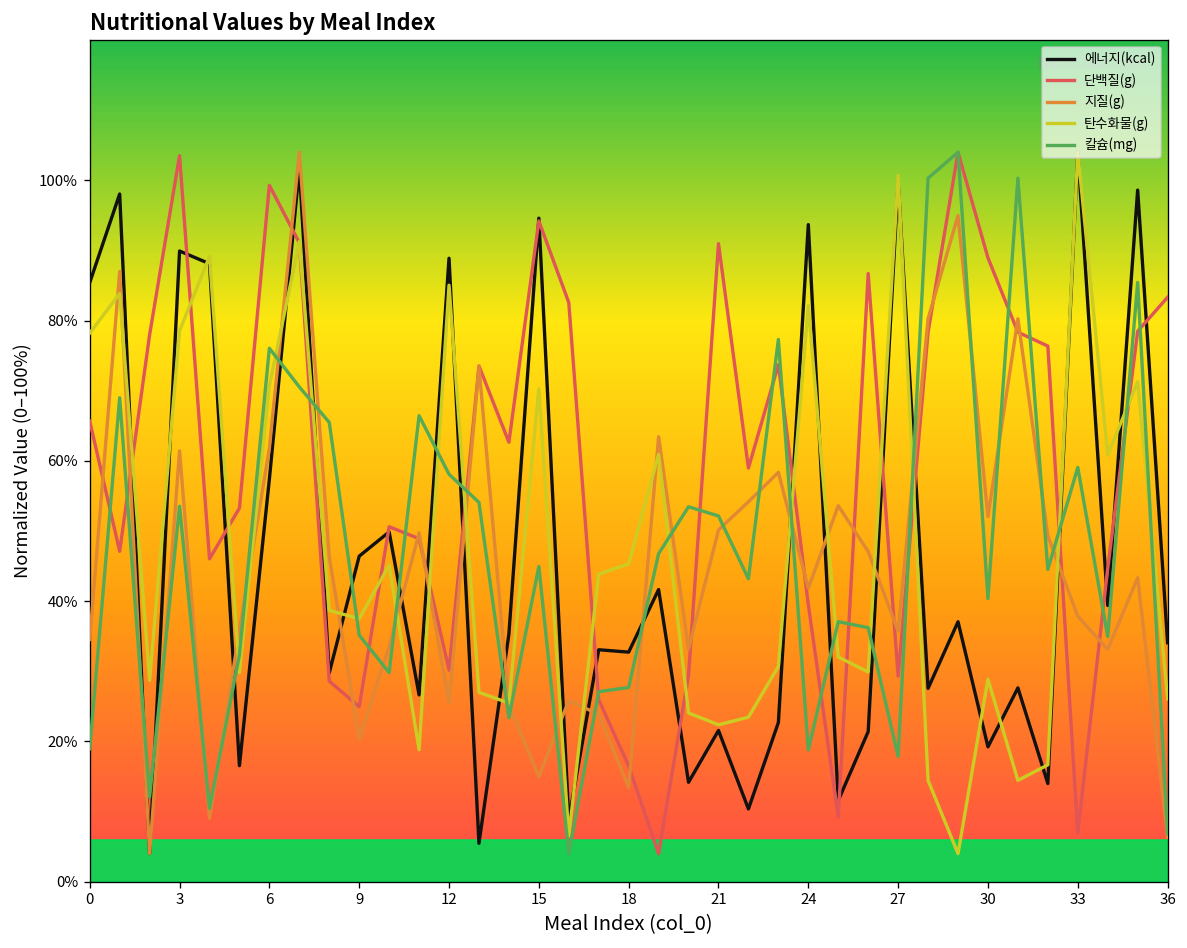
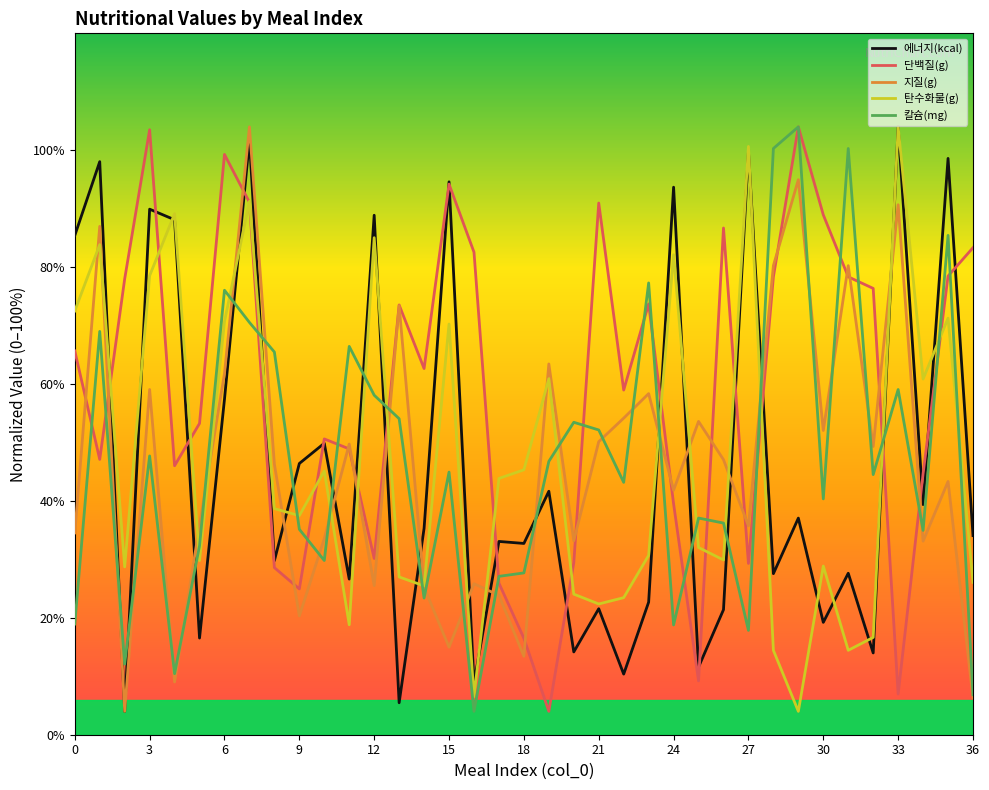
탄수화물(g), 0: 78% -> 73%
지질(g), 3: 61% -> 59%
칼슘(mg), 3: 54% -> 48%
지질(g), 33: 38% -> 91%
